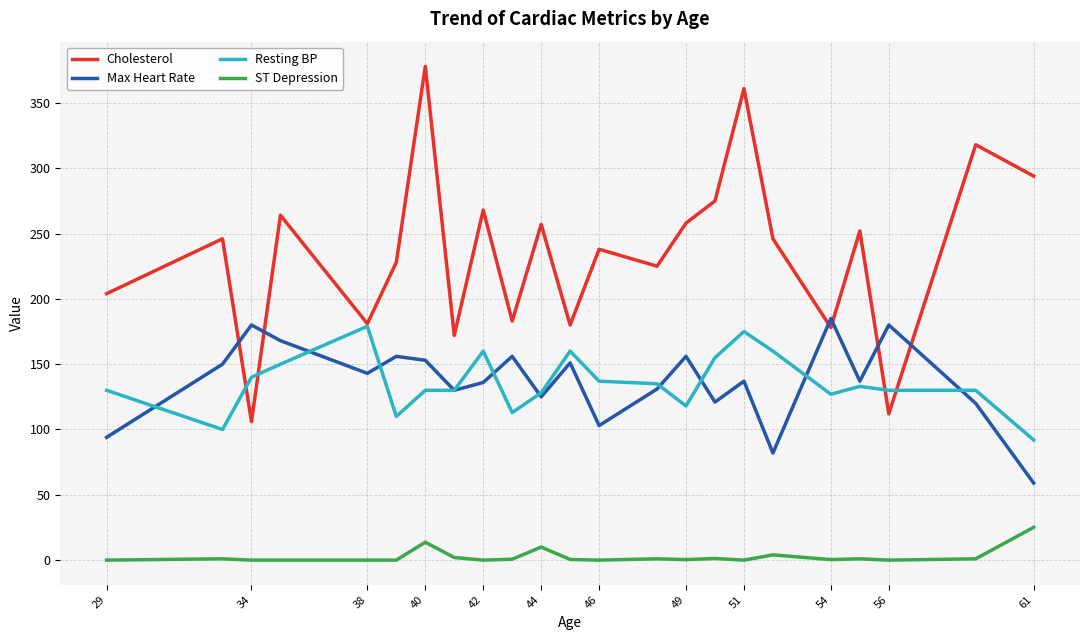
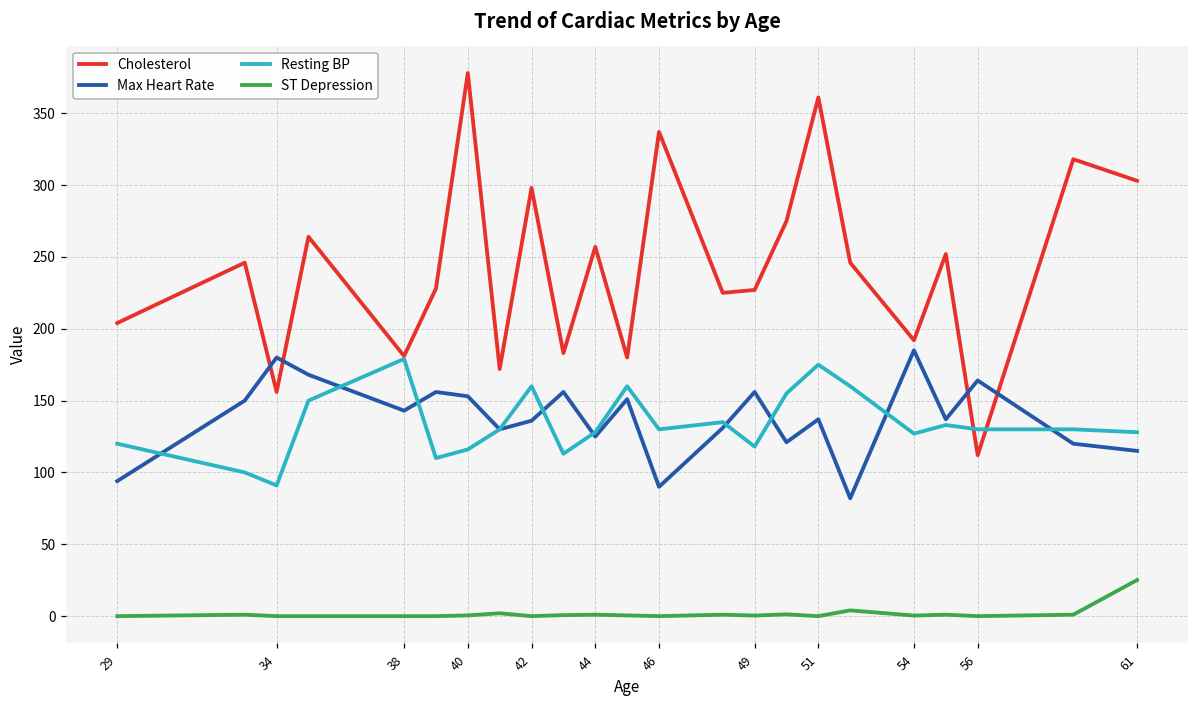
Resting BP, 29: 130 -> 120
Cholesterol, 34: 106 -> 156
Resting BP, 34: 140 -> 91
Resting BP, 40: 130 -> 116
ST Depression, 40: 14 -> 1
Cholesterol, 42: 268 -> 298
ST Depression, 44: 10 -> 1
Cholesterol, 46: 238 -> 337
Max Heart Rate, 46: 103 -> 90
Resting BP, 46: 137 -> 130
Cholesterol, 49: 258 -> 227
Cholesterol, 54: 178 -> 192
Max Heart Rate, 56: 180 -> 164
Cholesterol, 61: 294 -> 303
Max Heart Rate, 61: 59 -> 115
Resting BP, 61: 92 -> 128
